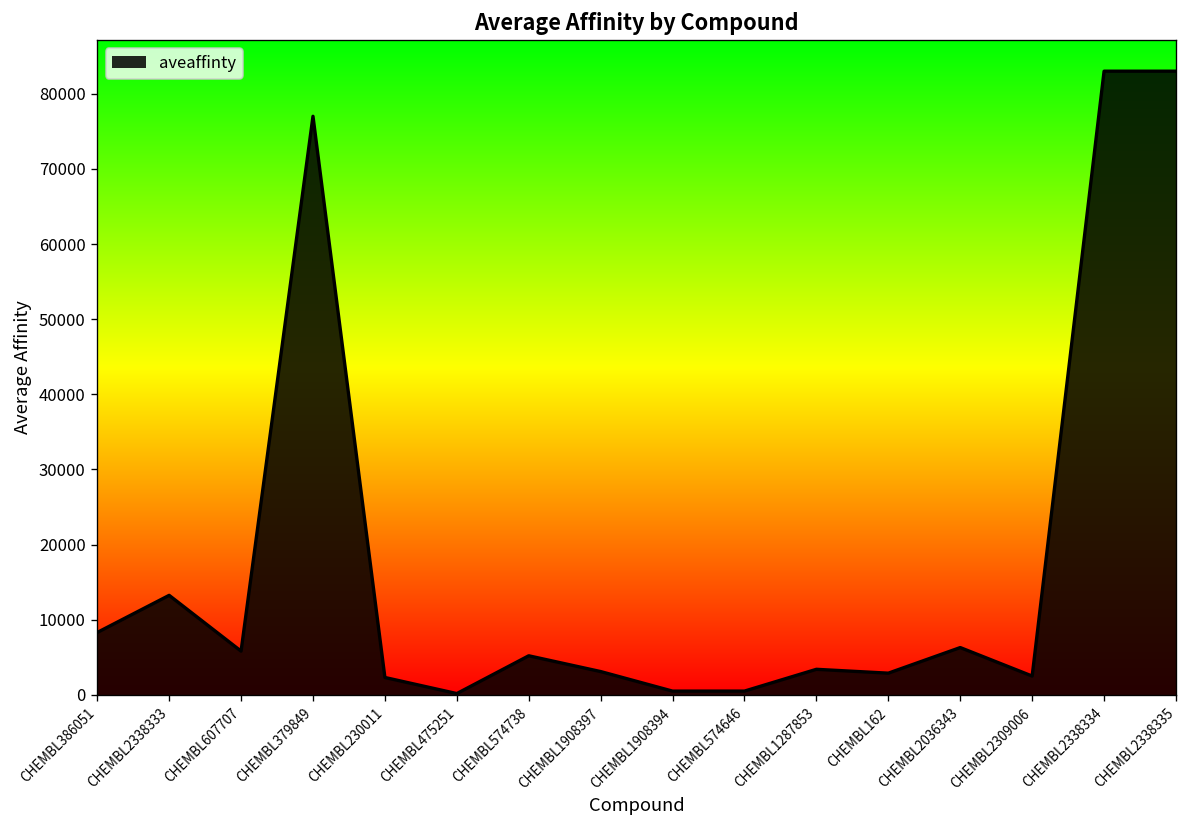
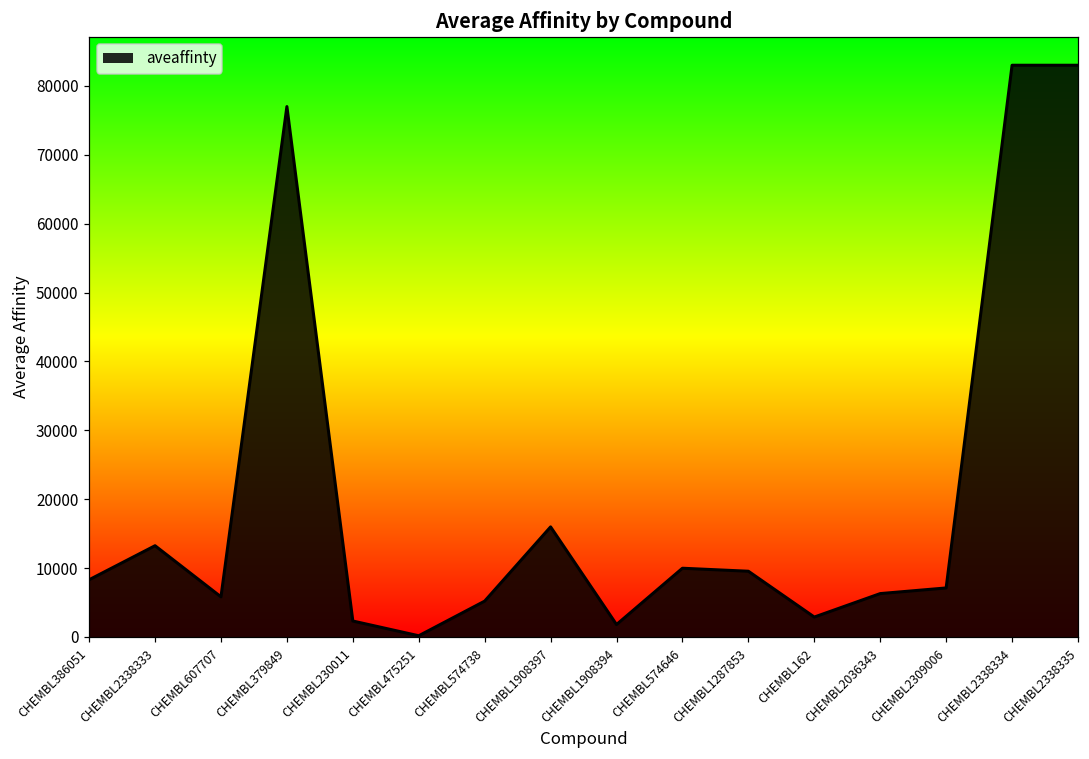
CHEMBL1908397: 3000 -> 16000
CHEMBL1908394: 0 -> 2000
CHEMBL574646: 1000 -> 10000
CHEMBL1287853: 3000 -> 10000
CHEMBL2309006: 3000 -> 7000
